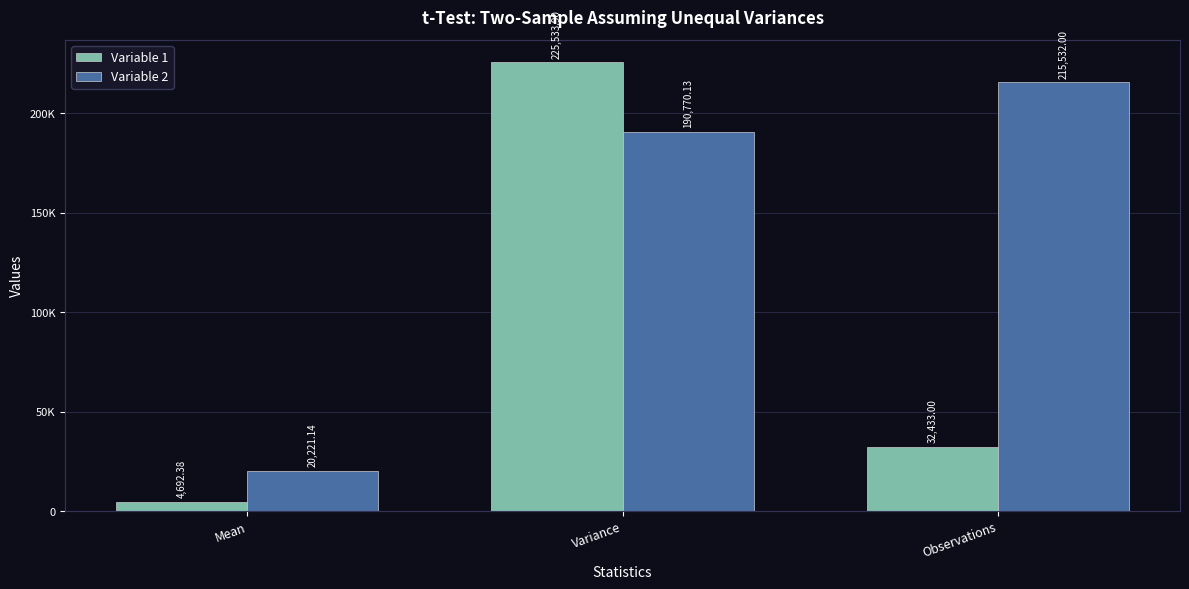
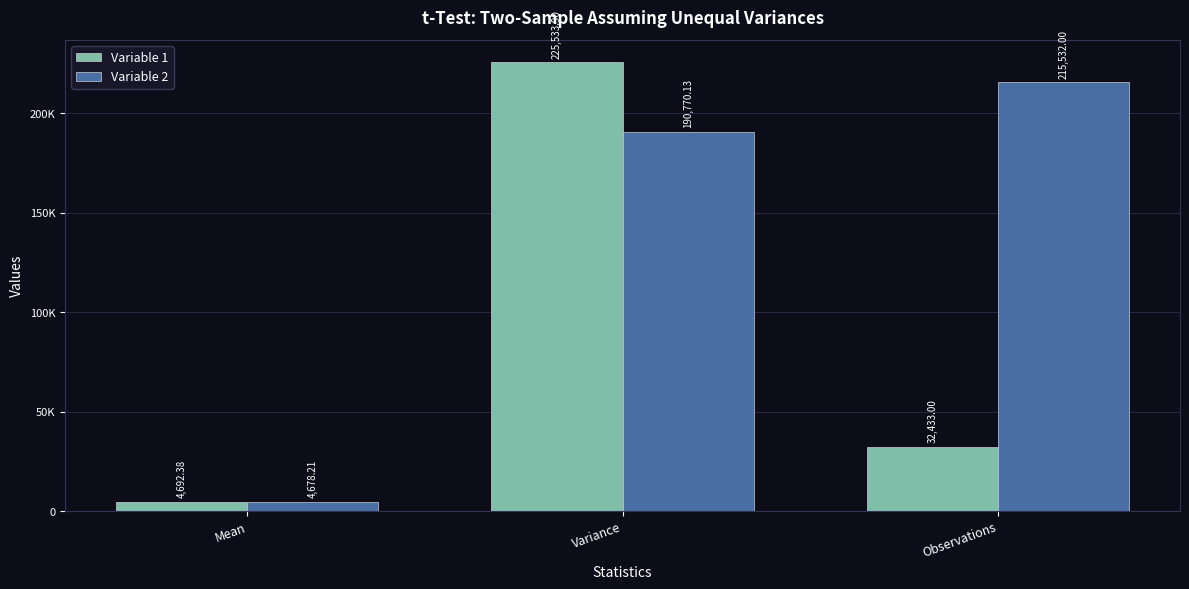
Variable 2, Mean: 20,221.14 -> 4,678.21
